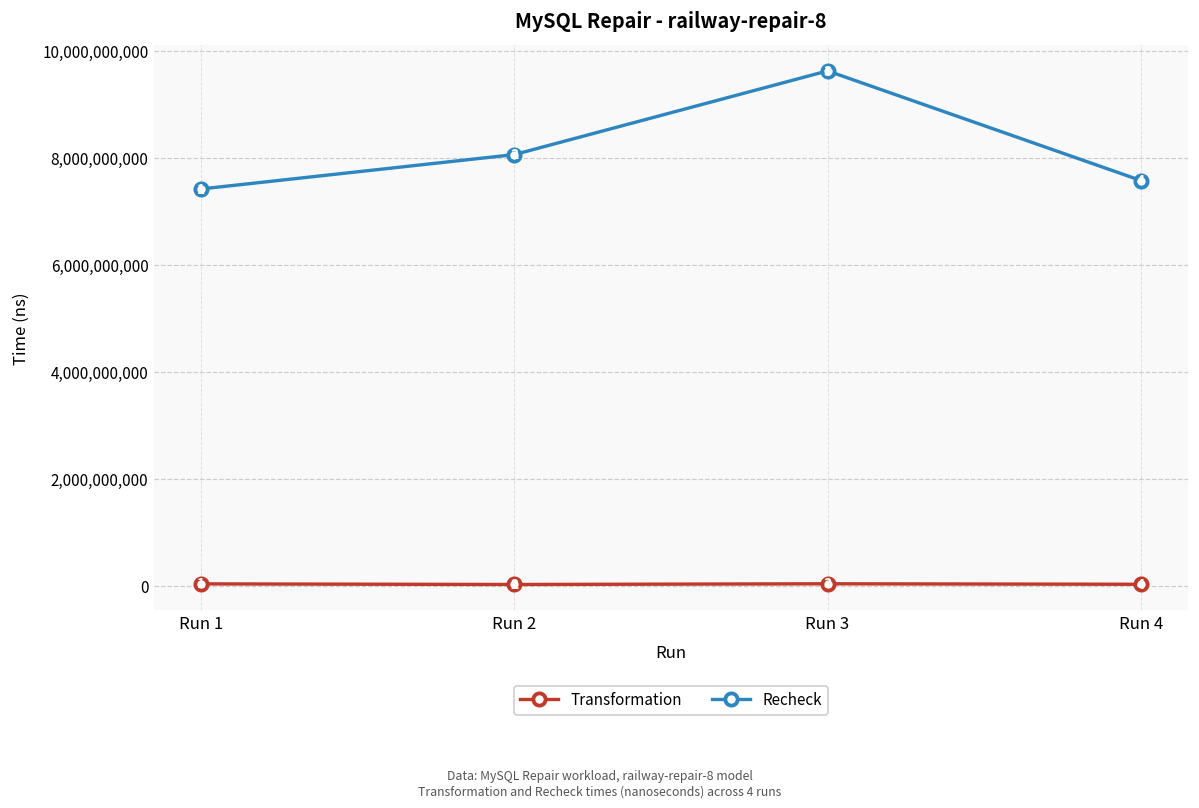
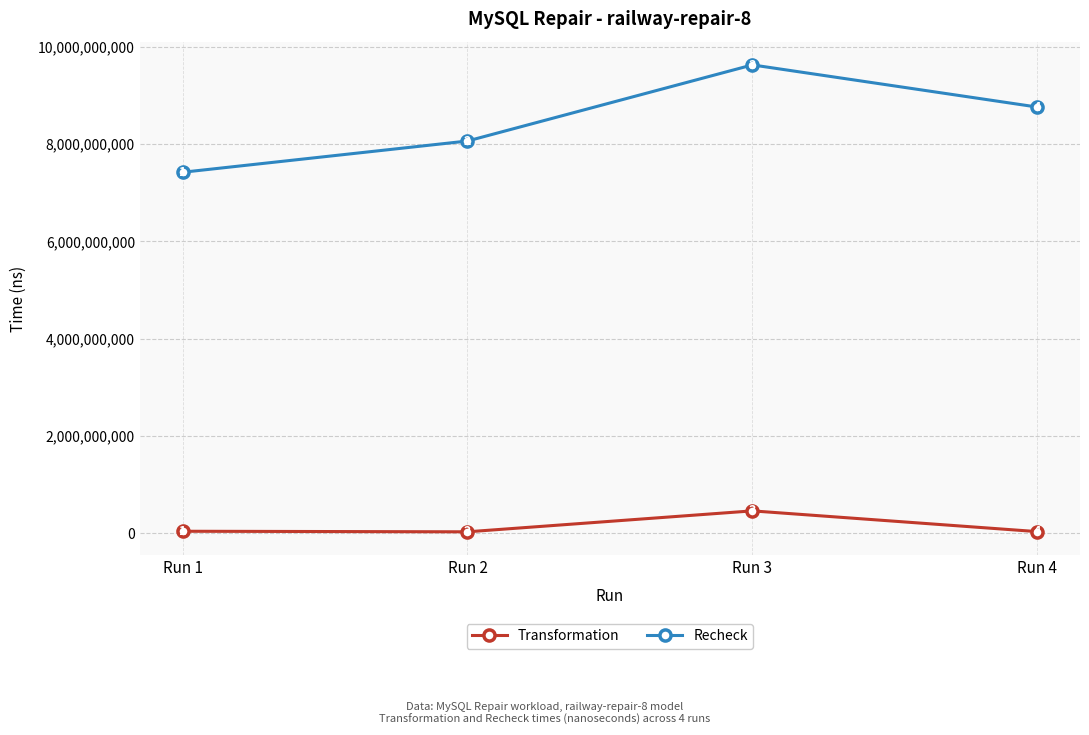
Transformation, Run 3: 0 -> 500,000,000
Recheck, Run 4: 7,600,000,000 -> 8,800,000,000
